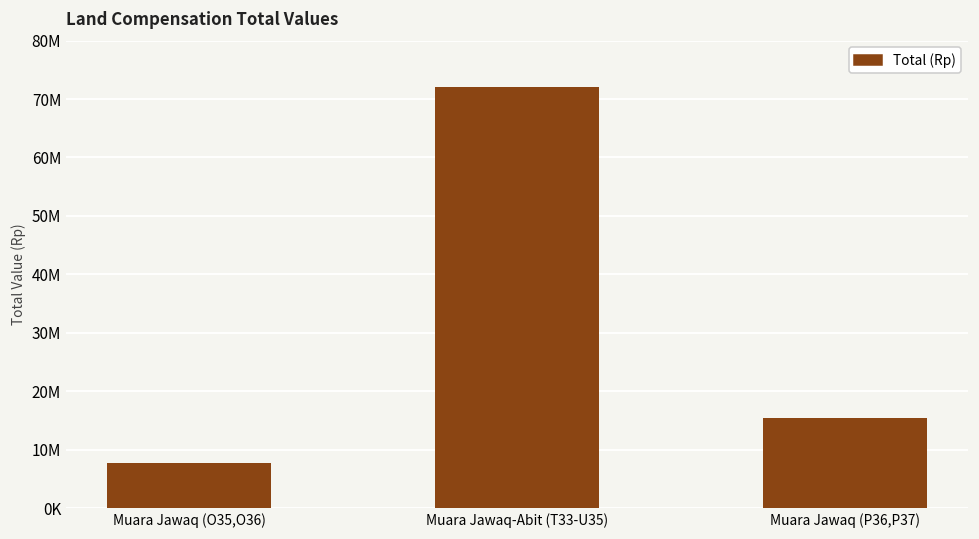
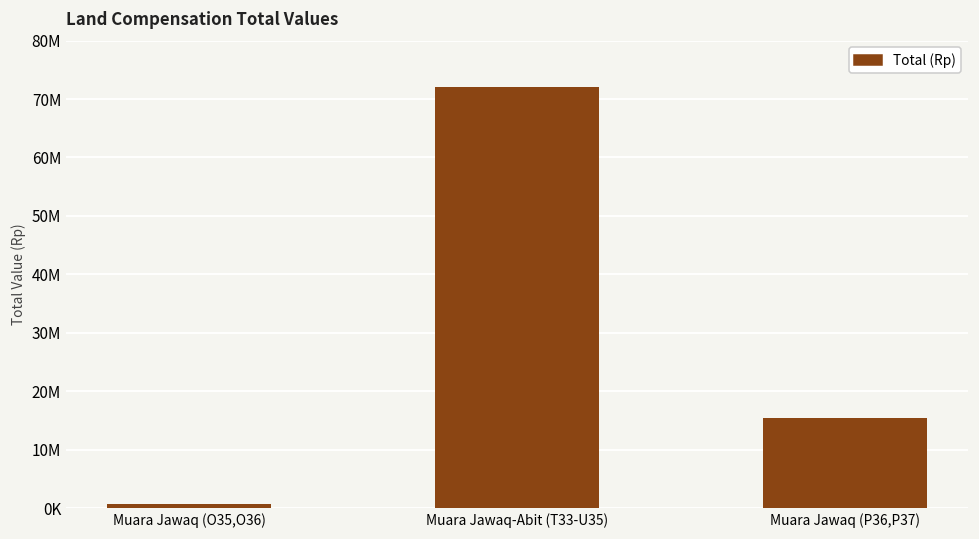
Muara Jawaq (O35,O36): 8000000 -> 1000000
